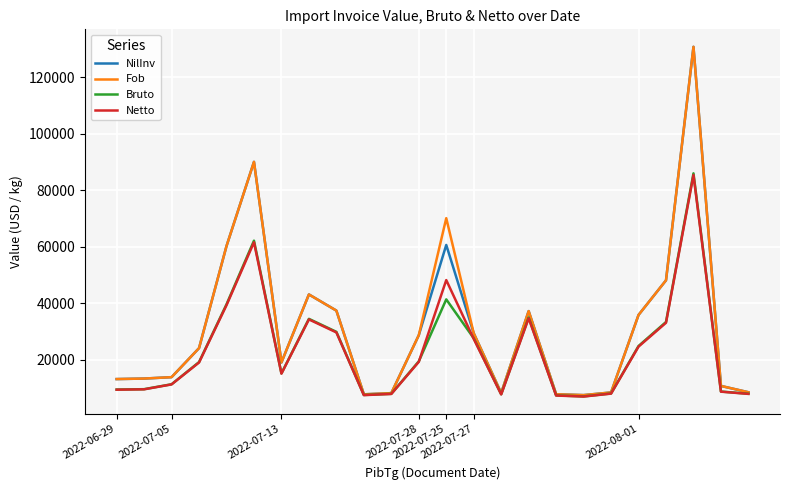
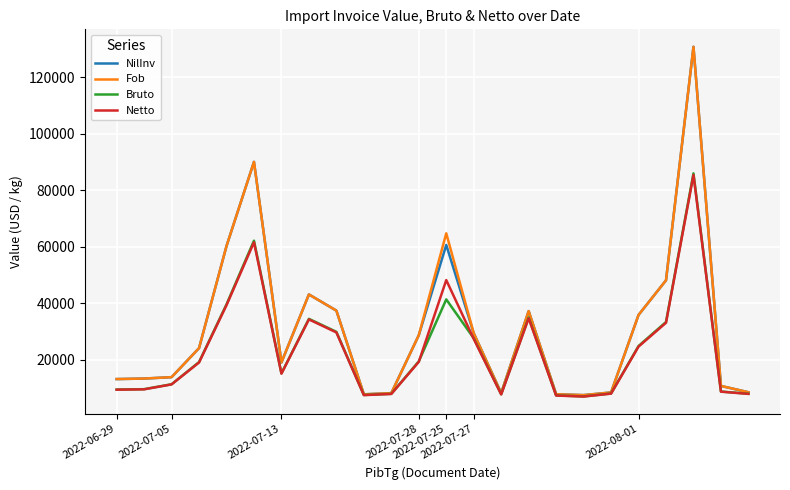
Fob, 2022-07-25: 70000 -> 65000
